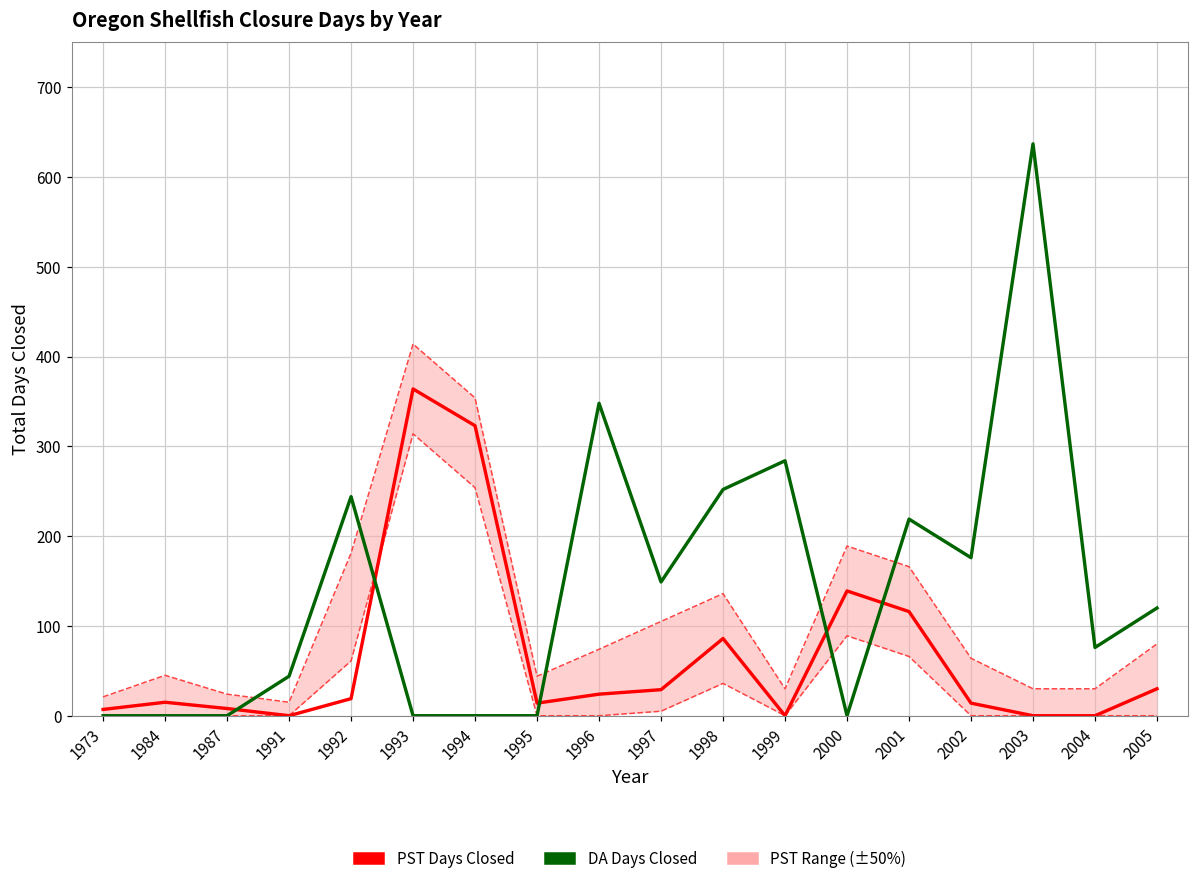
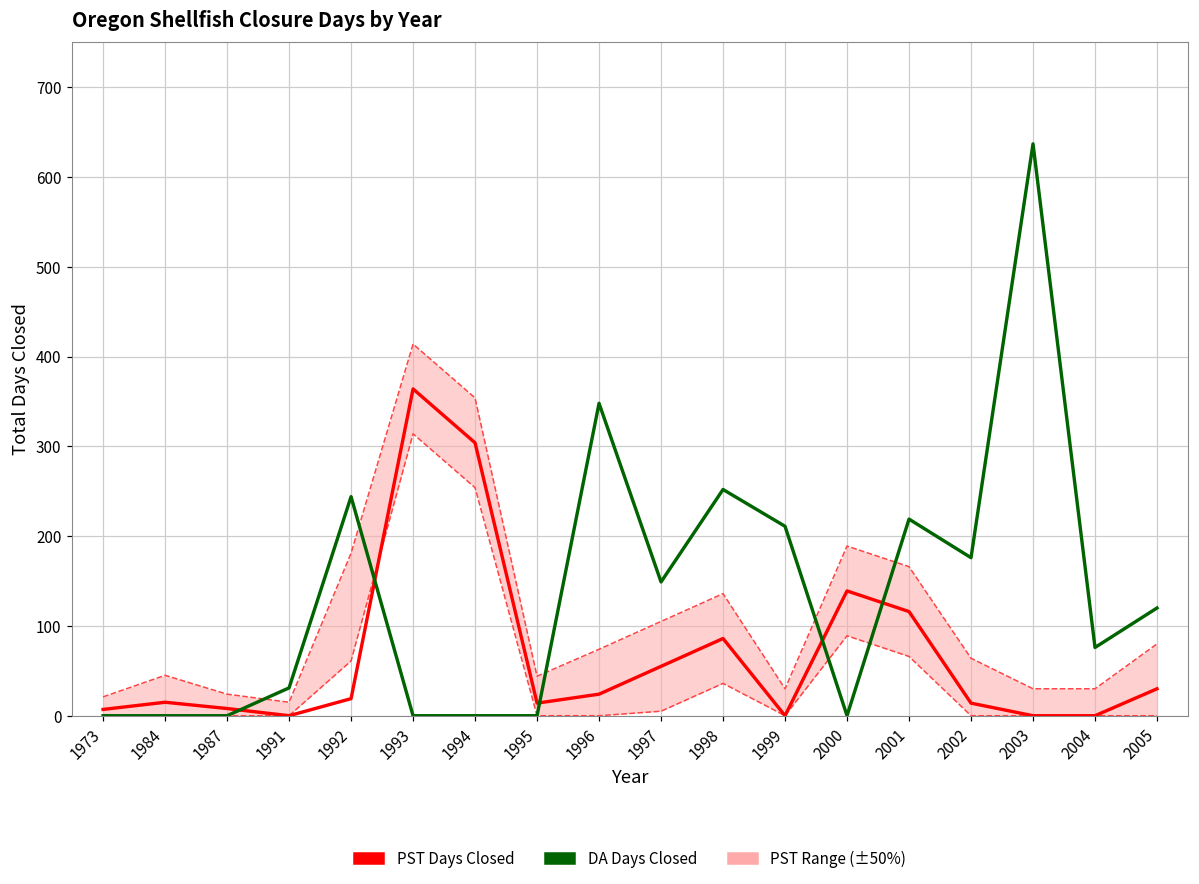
DA Days Closed, 1991: 40 -> 30
PST Days Closed, 1994: 320 -> 300
PST Days Closed, 1997: 30 -> 60
DA Days Closed, 1999: 280 -> 210
